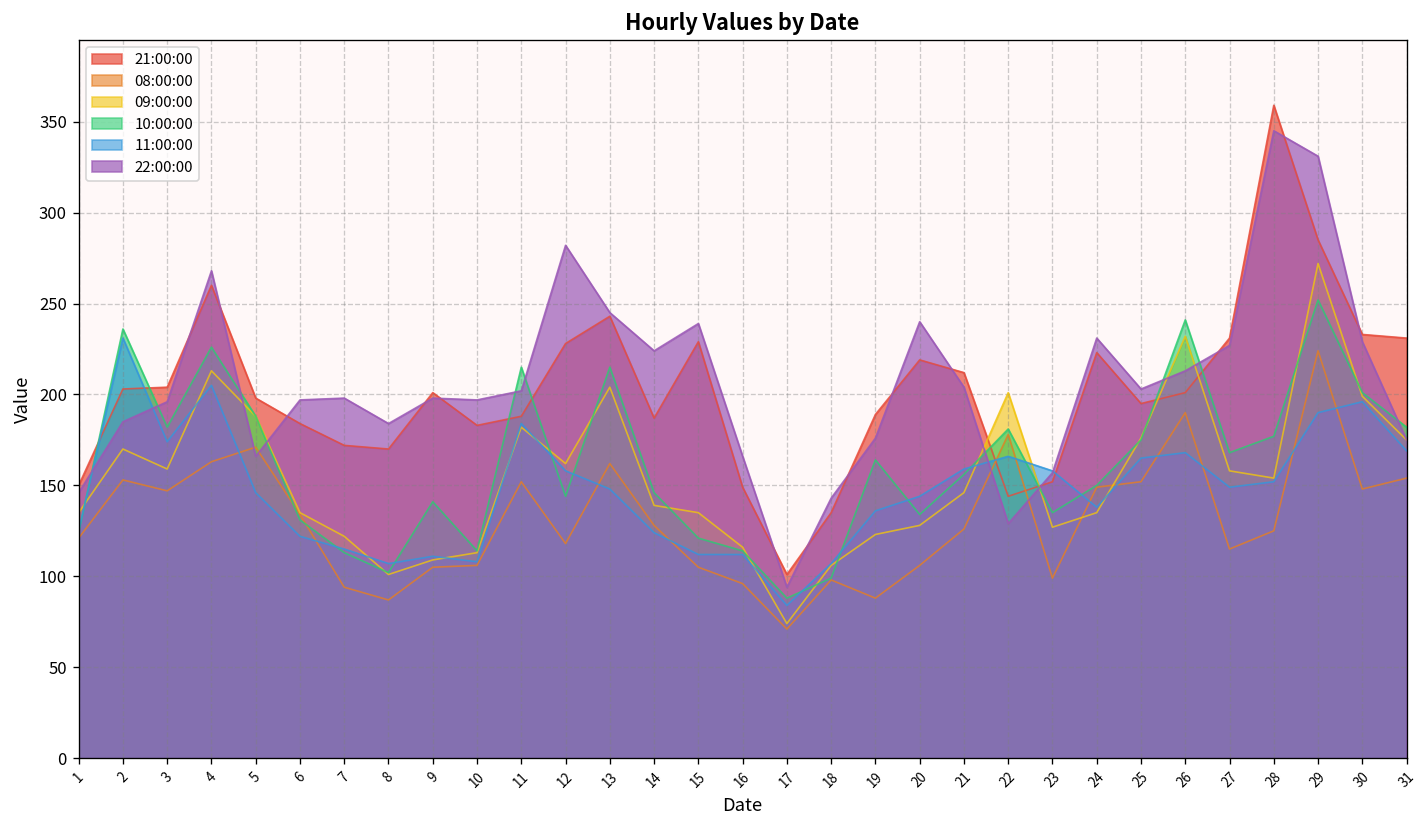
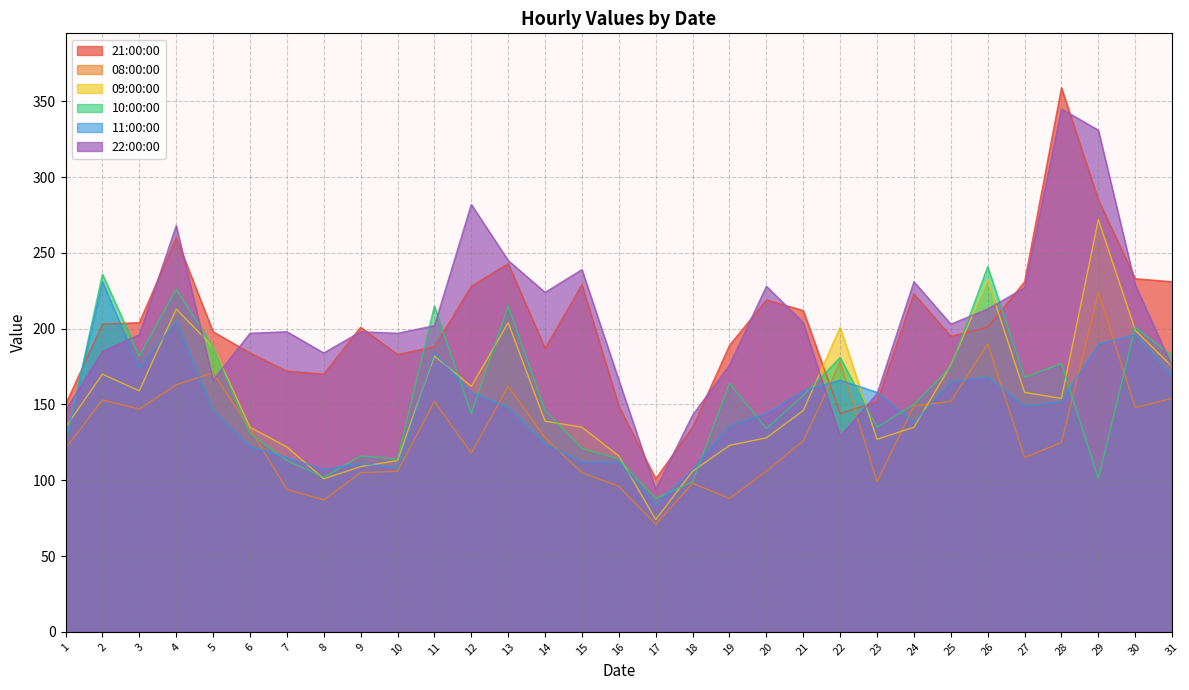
10:00:00, 9: 141 -> 116
22:00:00, 20: 240 -> 228
10:00:00, 29: 252 -> 101
